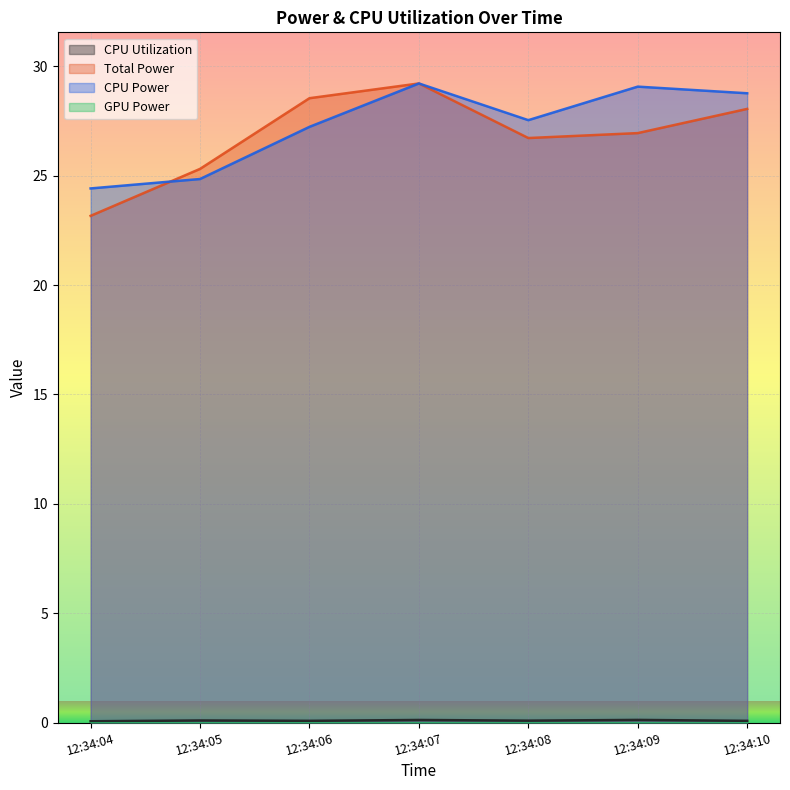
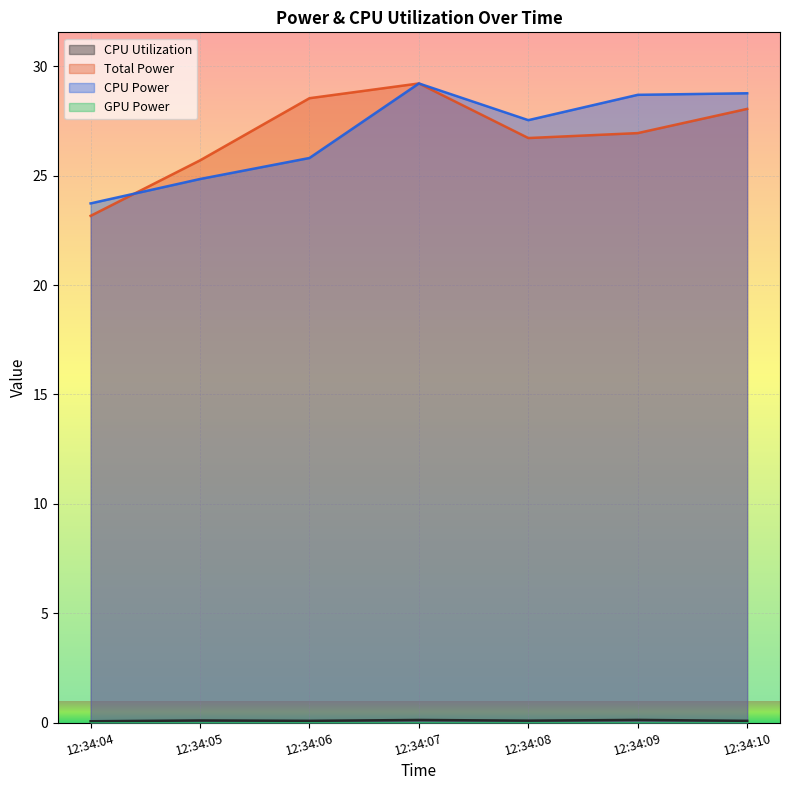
CPU Power, 12:34:04: 24.4 -> 23.7
Total Power, 12:34:05: 25.3 -> 25.7
CPU Power, 12:34:06: 27.2 -> 25.8
CPU Power, 12:34:09: 29.1 -> 28.7
